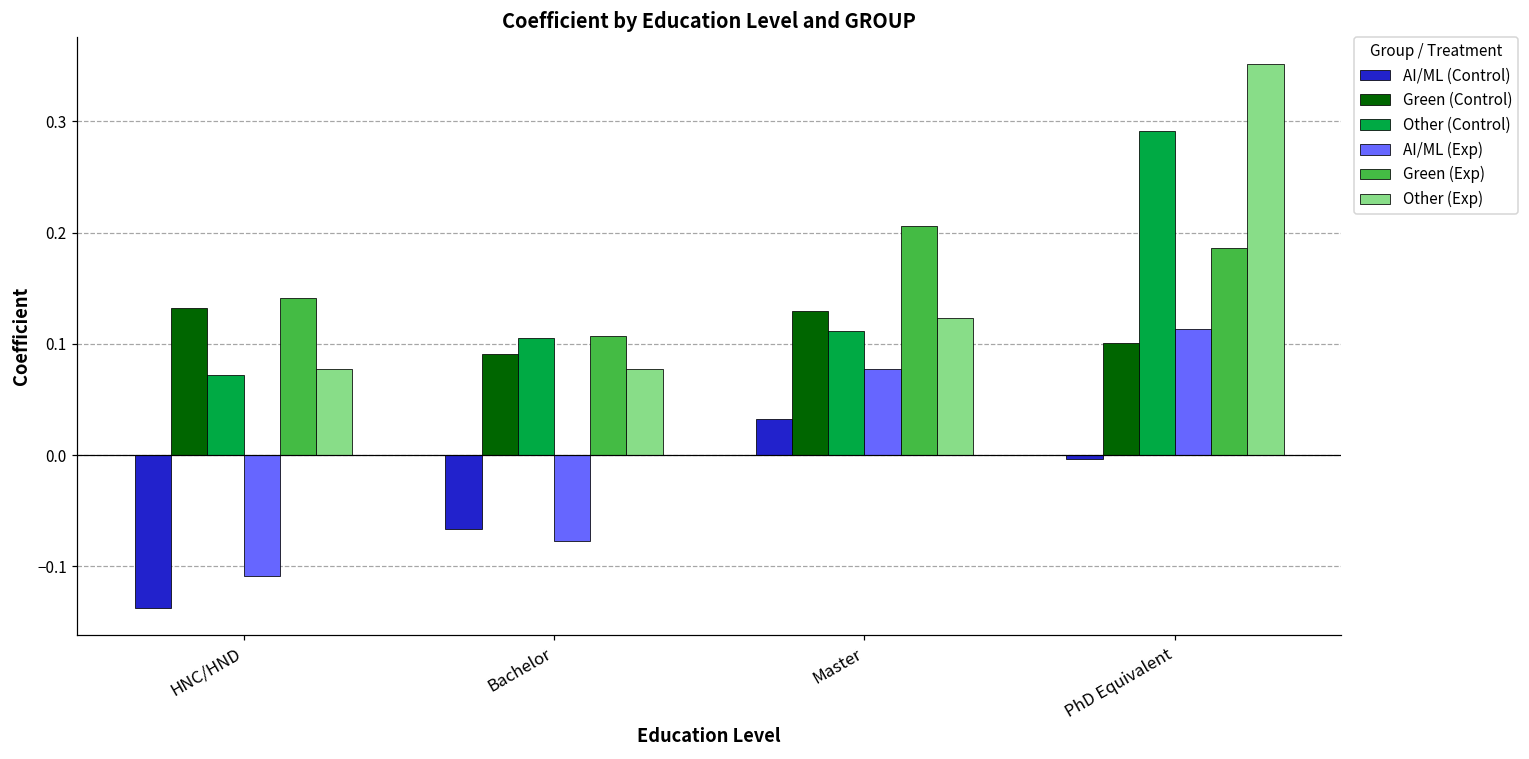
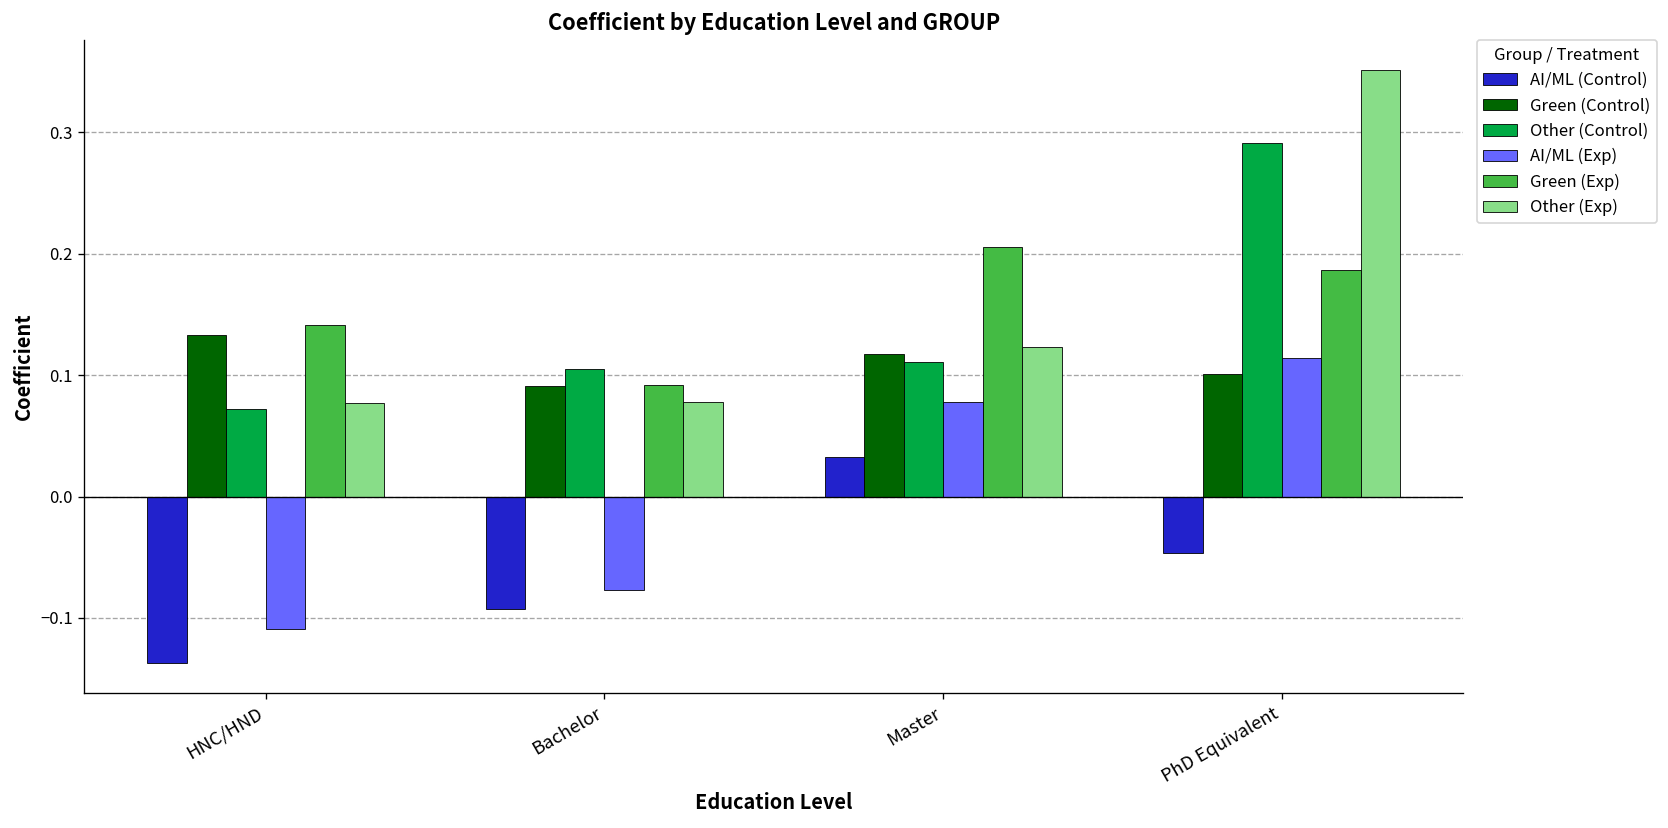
AI/ML (Control), Bachelor: -0.066 -> -0.093
Green (Exp), Bachelor: 0.107 -> 0.092
Green (Control), Master: 0.129 -> 0.117
AI/ML (Control), PhD Equivalent: -0.003 -> -0.046
